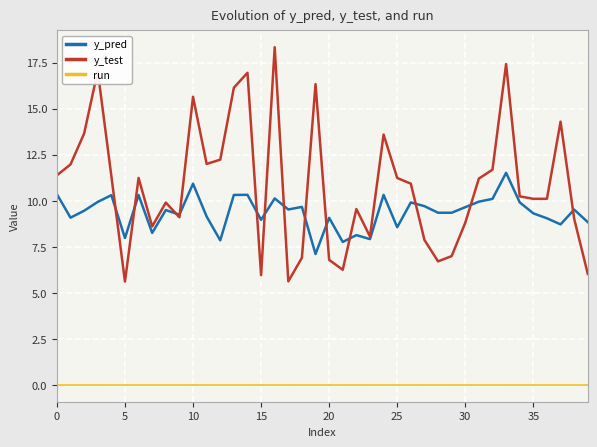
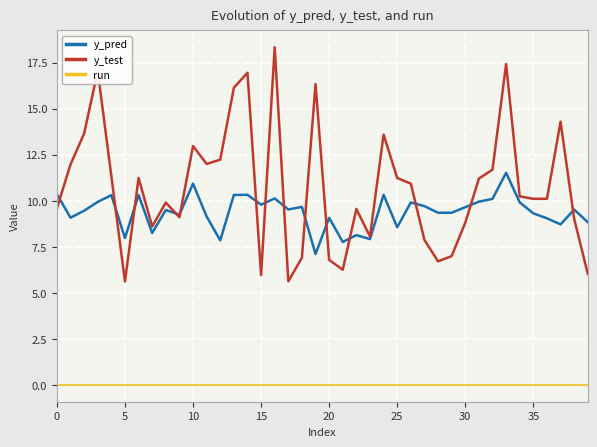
y_test, 0: 11.4 -> 9.6
y_test, 10: 15.6 -> 13.0
y_pred, 15: 9.0 -> 9.8
